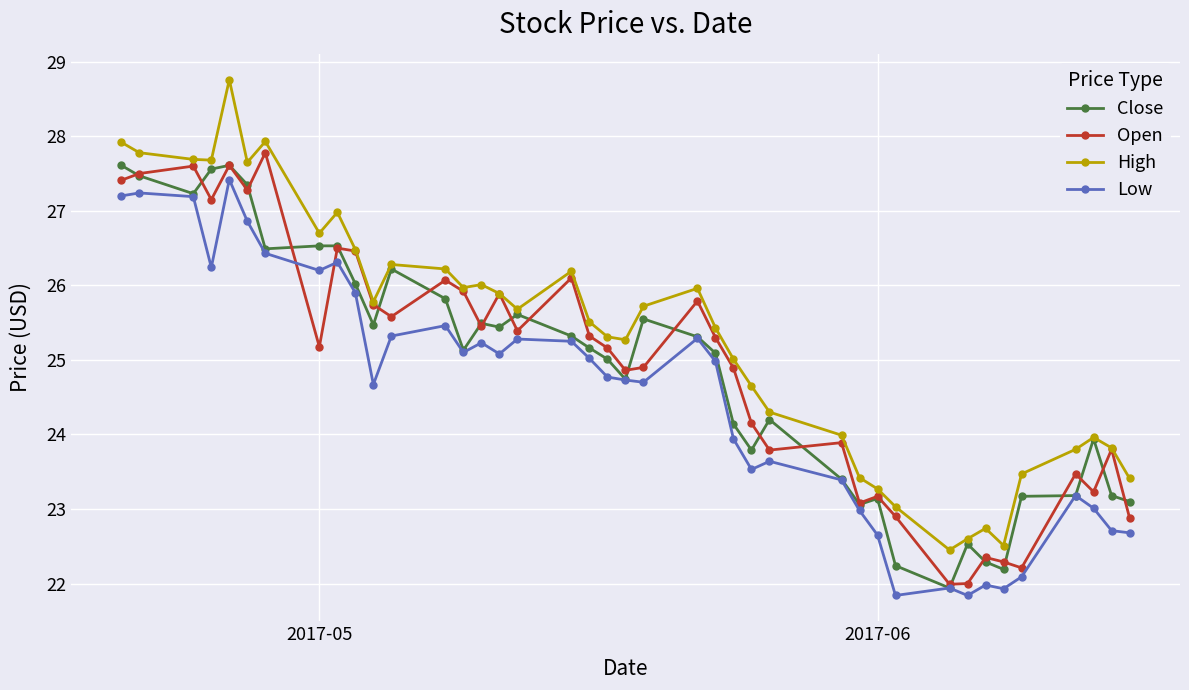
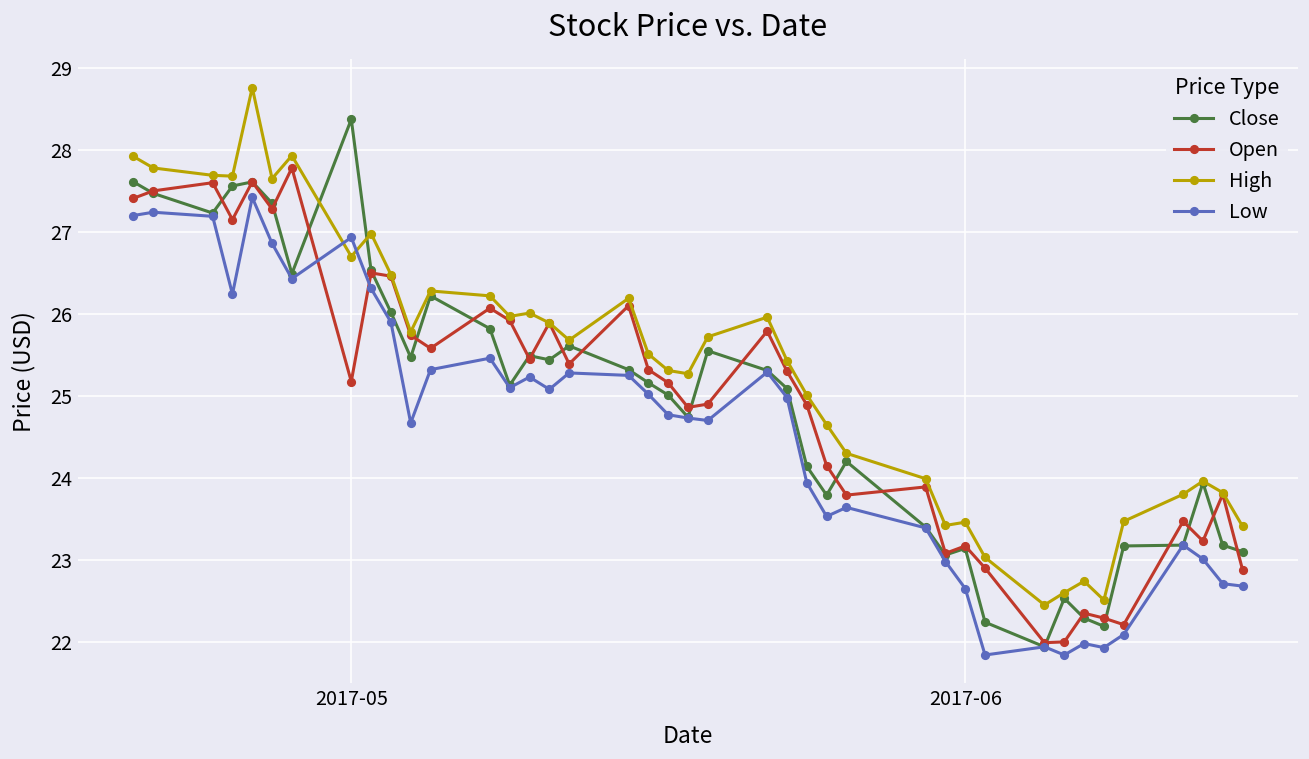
Close, 2017-05: 26.5 -> 28.4
Low, 2017-05: 26.2 -> 26.9
High, 2017-06: 23.3 -> 23.5
